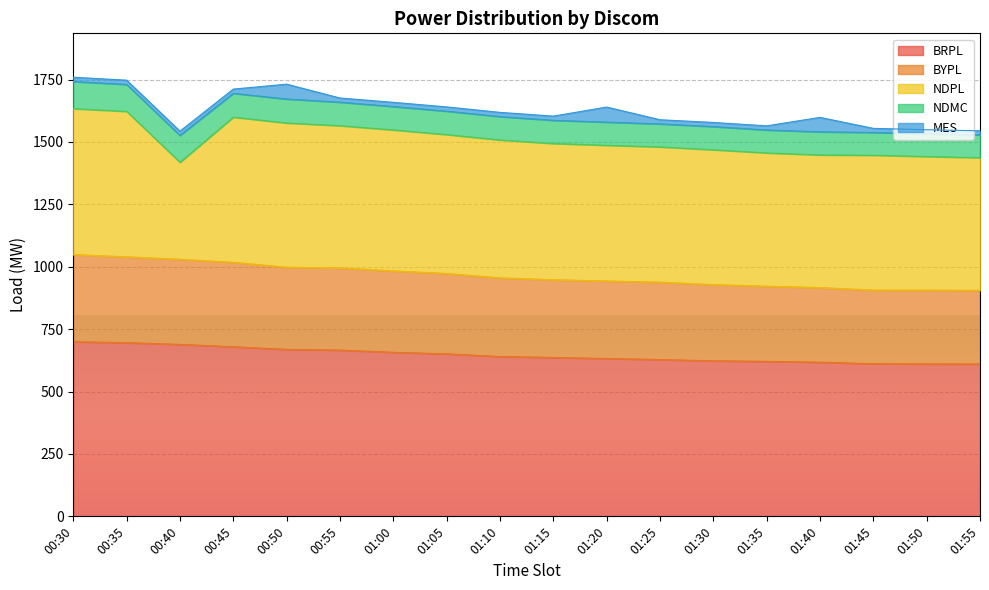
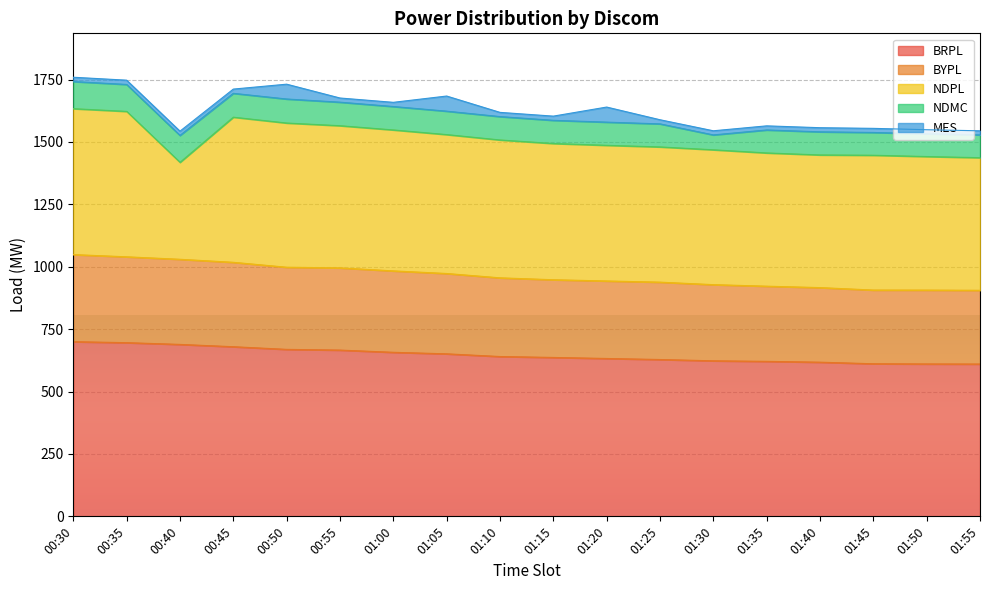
MES, 01:05: 20 -> 60
NDMC, 01:30: 90 -> 60
MES, 01:40: 60 -> 20
